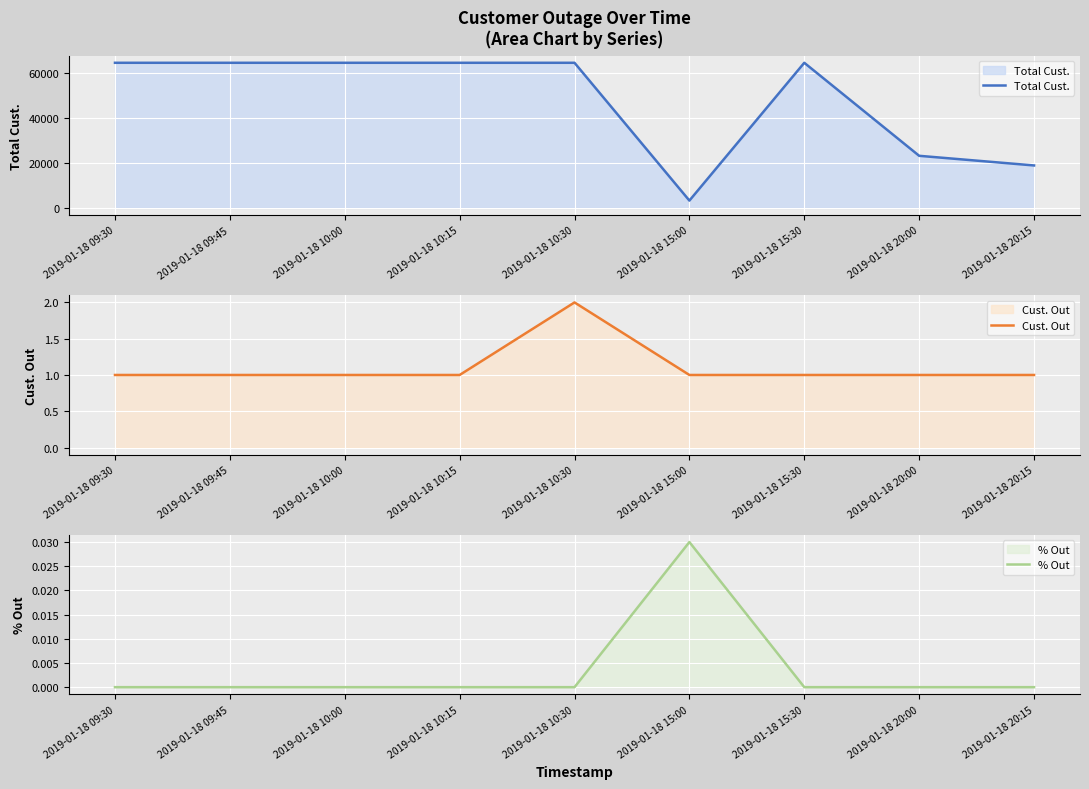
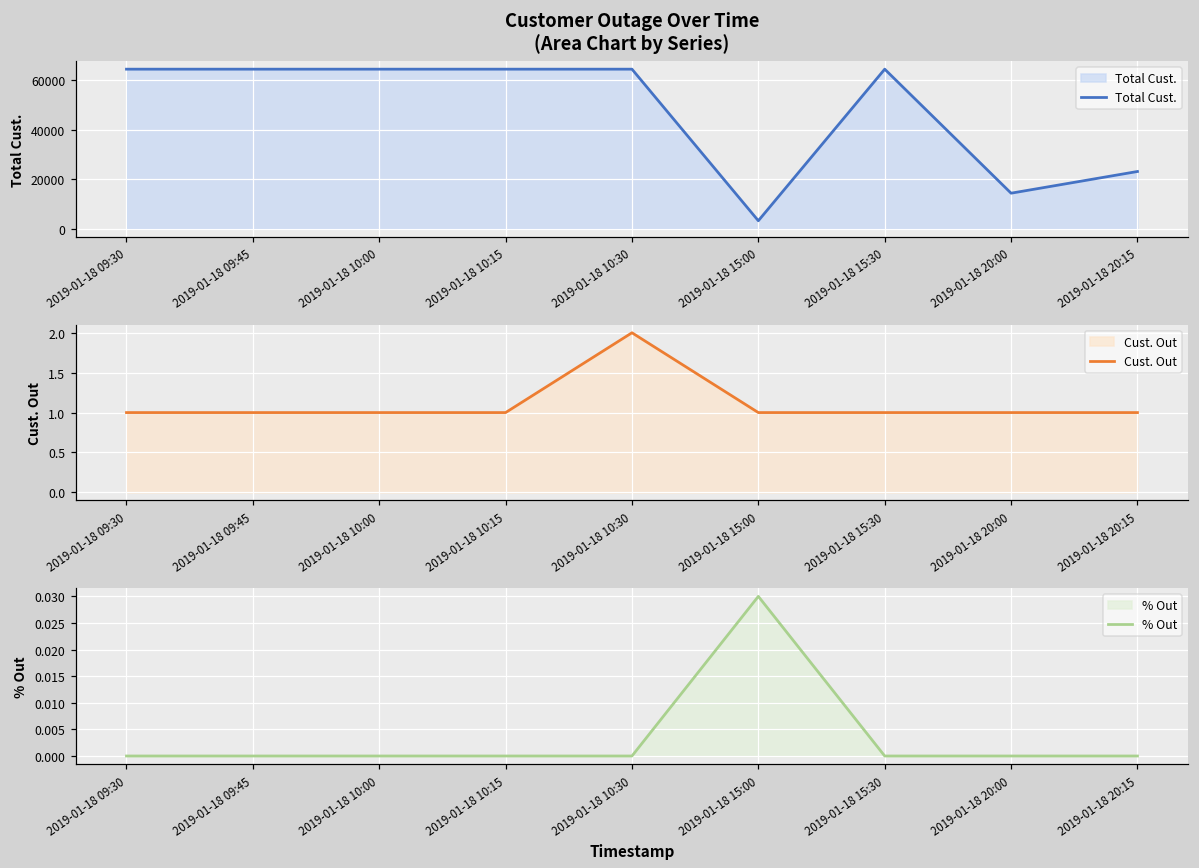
Customer Outage Over Time (Area Chart by Series), 2019-01-18 20:00: 23000 -> 14000
Customer Outage Over Time (Area Chart by Series), 2019-01-18 20:15: 19000 -> 23000
